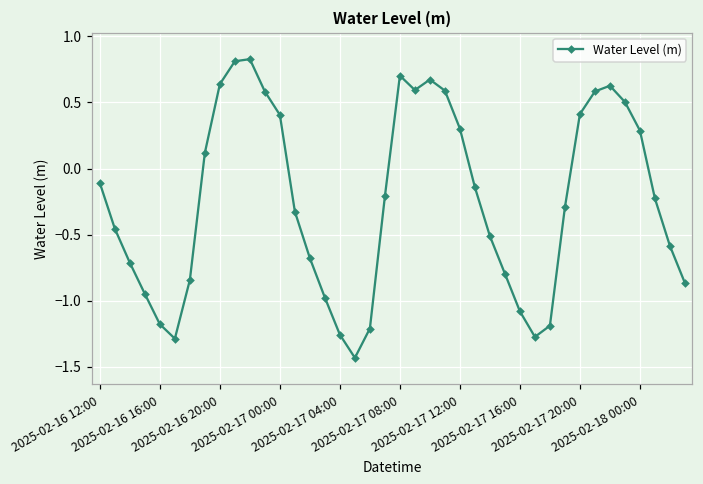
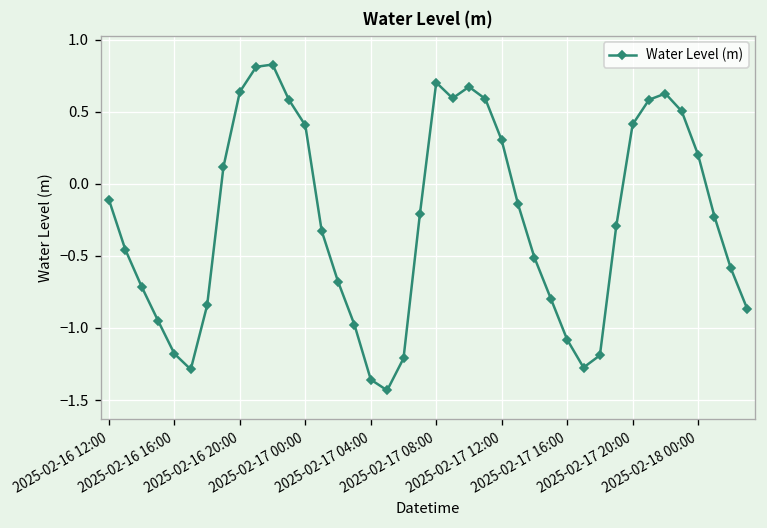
2025-02-17 04:00: -1.26 -> -1.36
2025-02-18 00:00: 0.29 -> 0.20
